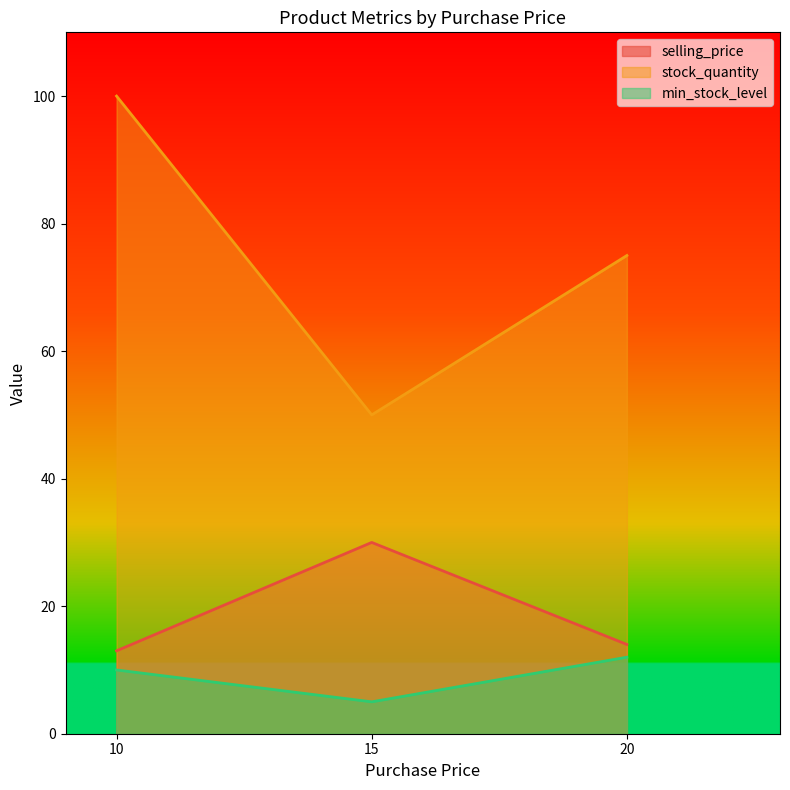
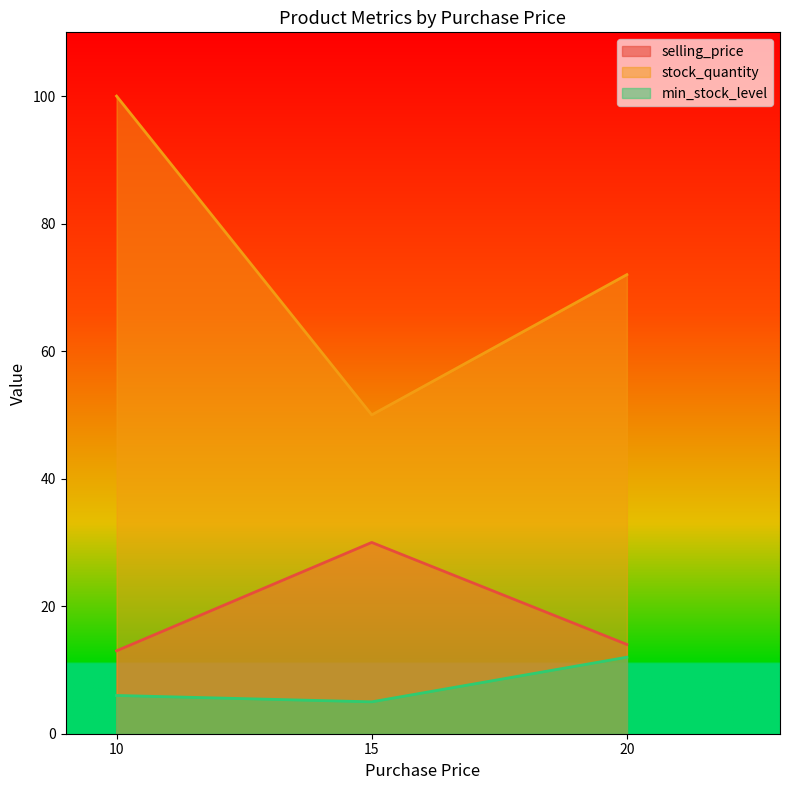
min_stock_level, 10: 10 -> 6
stock_quantity, 20: 75 -> 72
